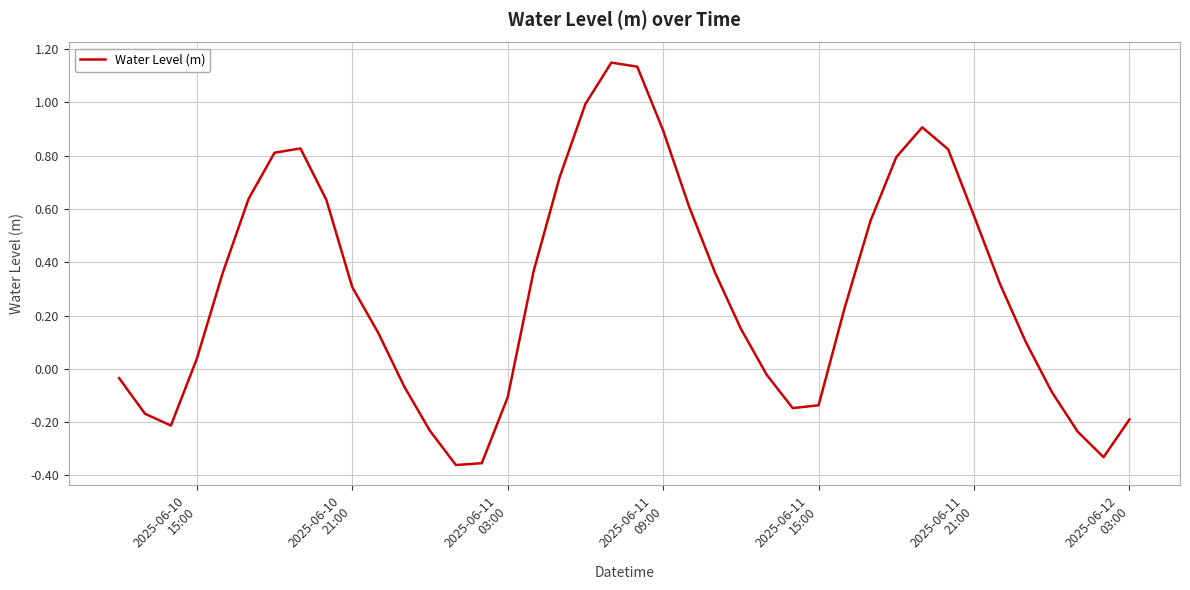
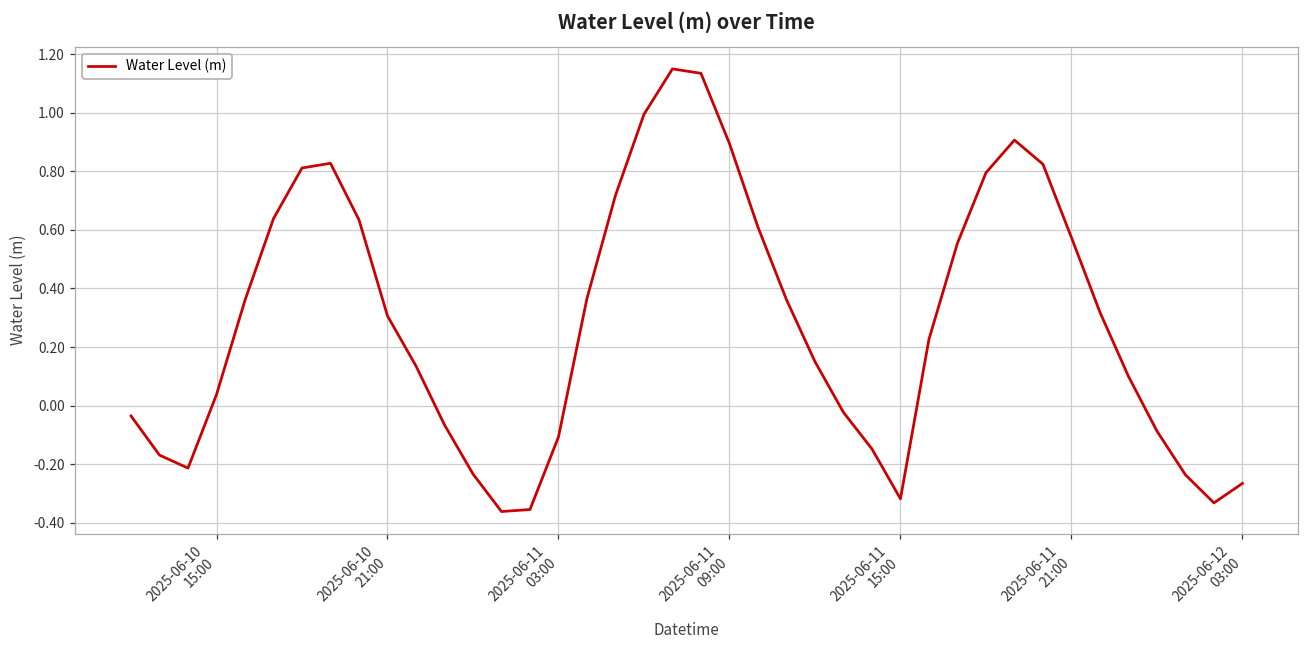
2025-06-11 15:00: -0.14 -> -0.32
2025-06-12 03:00: -0.19 -> -0.27
